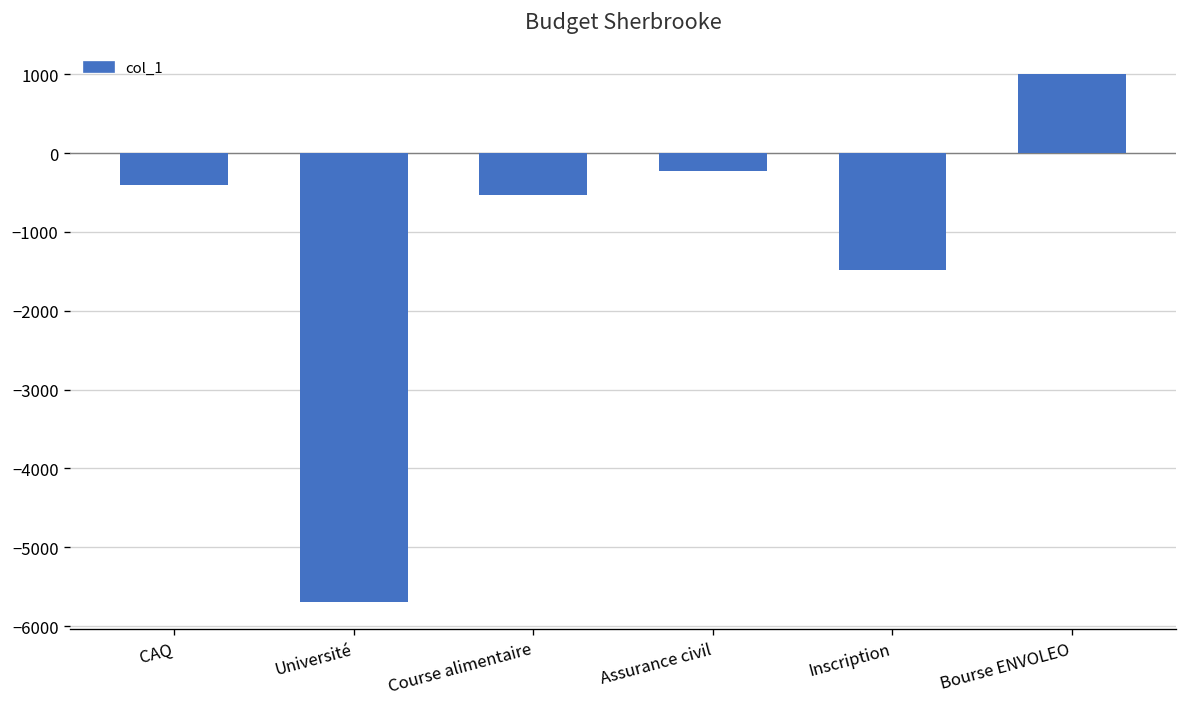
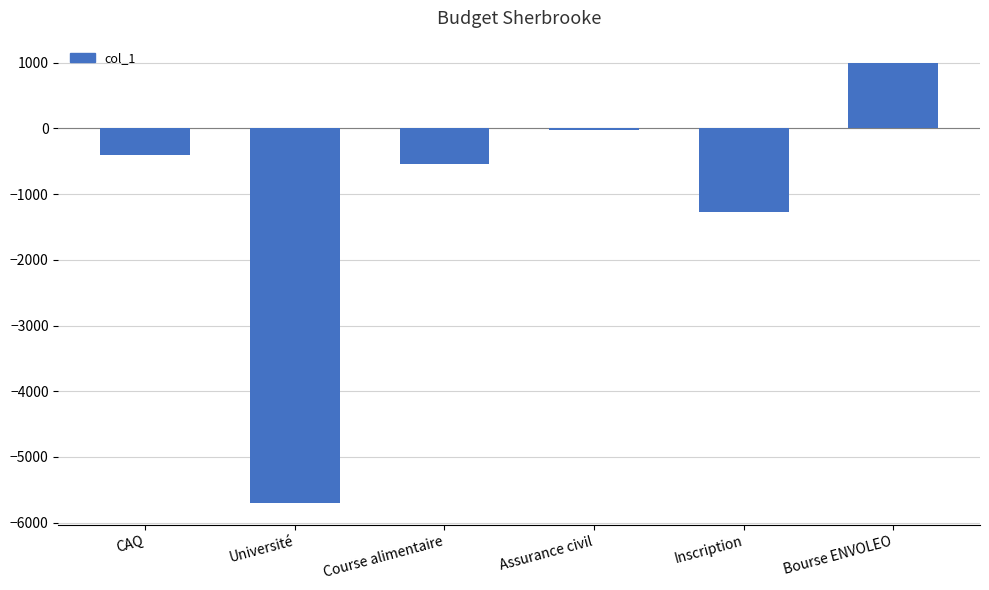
Assurance civil: -200 -> 0
Inscription: -1500 -> -1300
